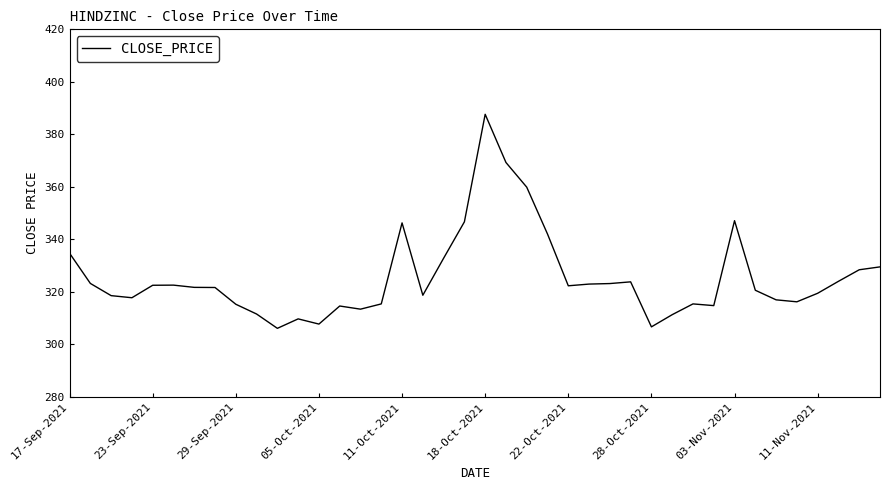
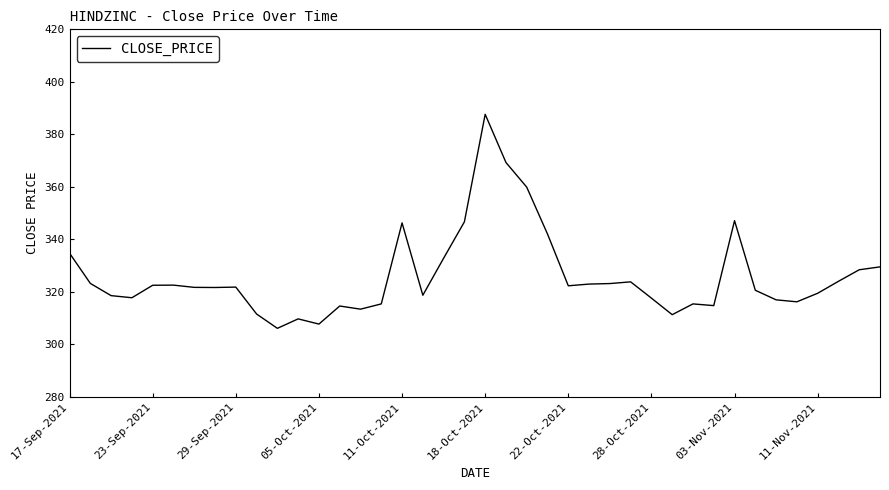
29-Sep-2021: 315 -> 322
28-Oct-2021: 307 -> 318
